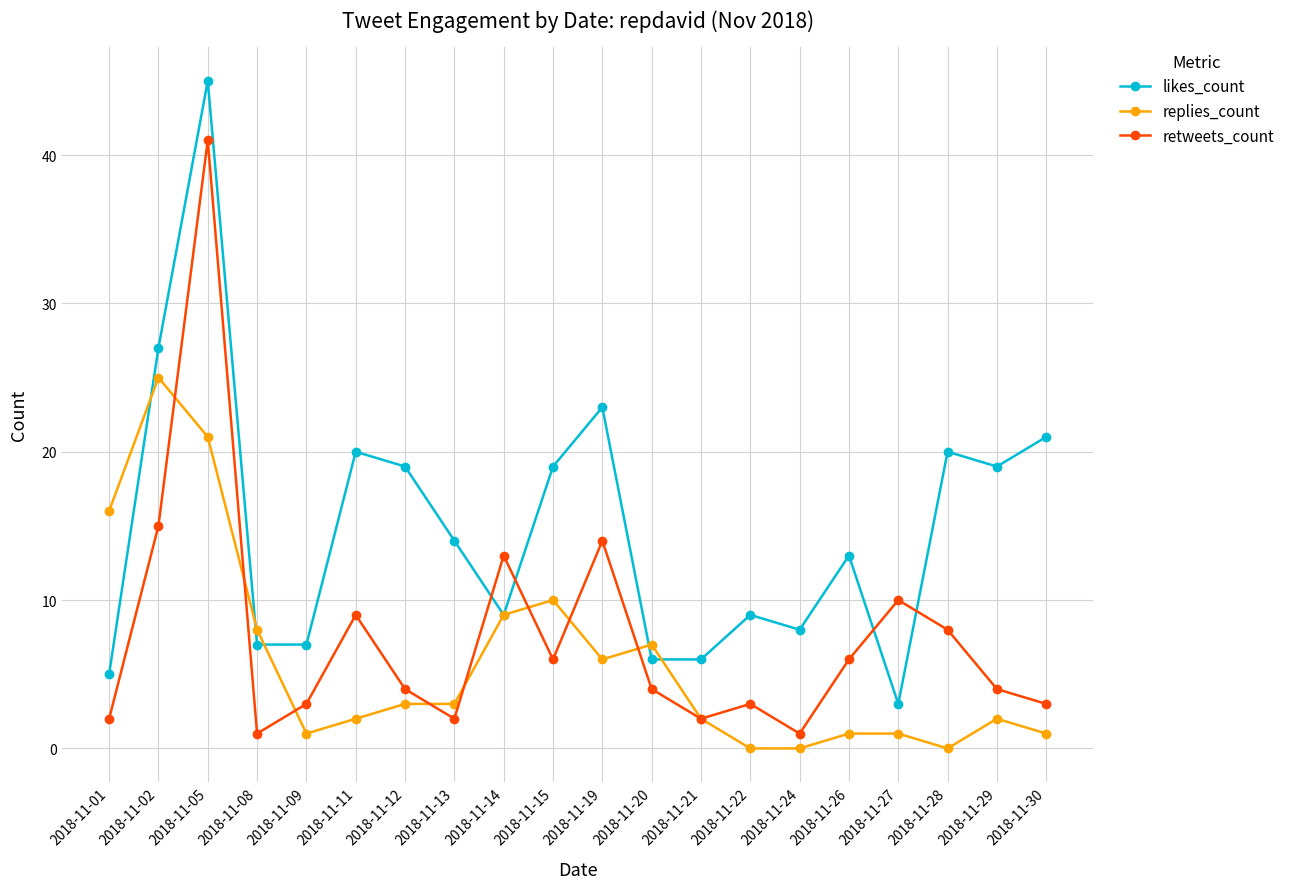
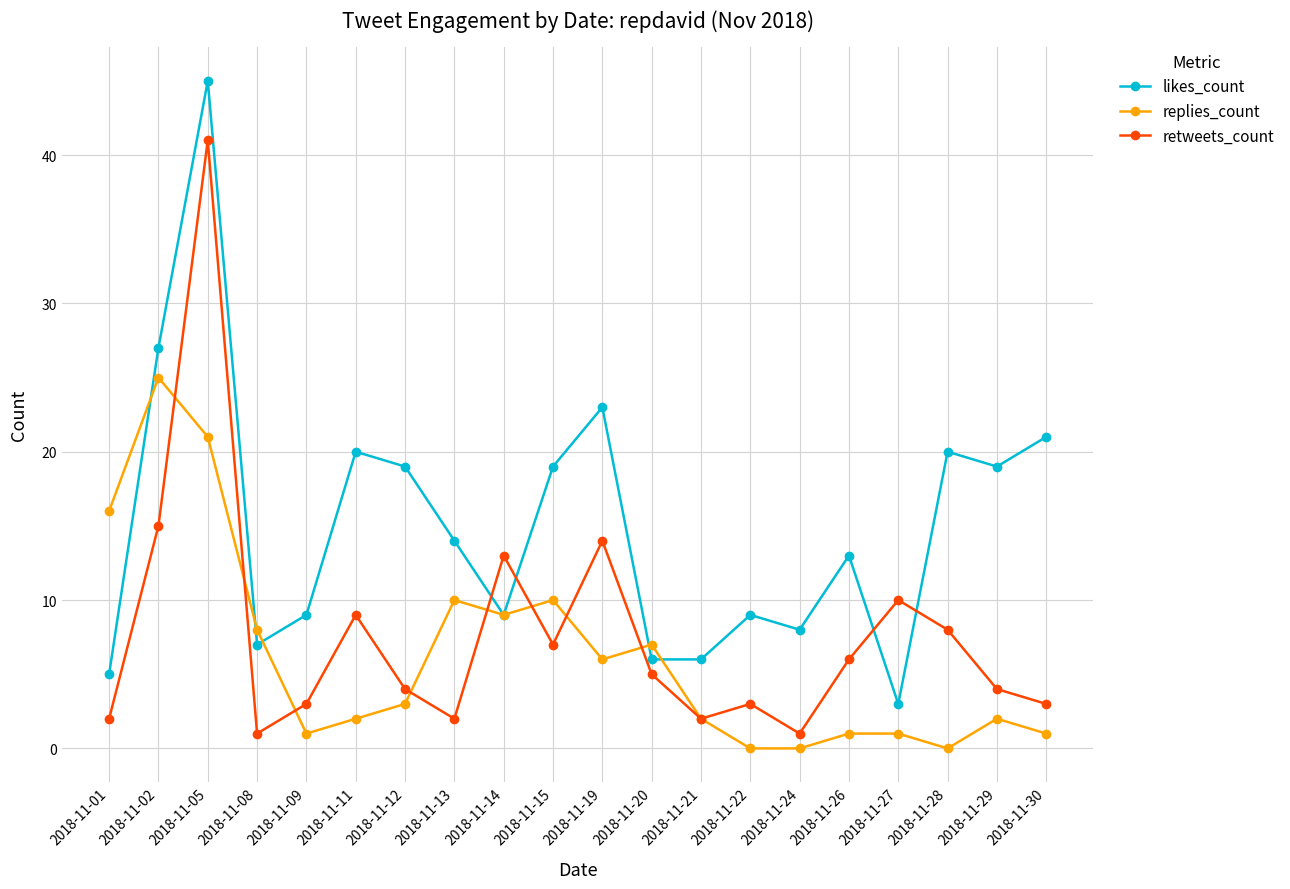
likes_count, 2018-11-09: 7 -> 9
replies_count, 2018-11-13: 3 -> 10
retweets_count, 2018-11-15: 6 -> 7
retweets_count, 2018-11-20: 4 -> 5
